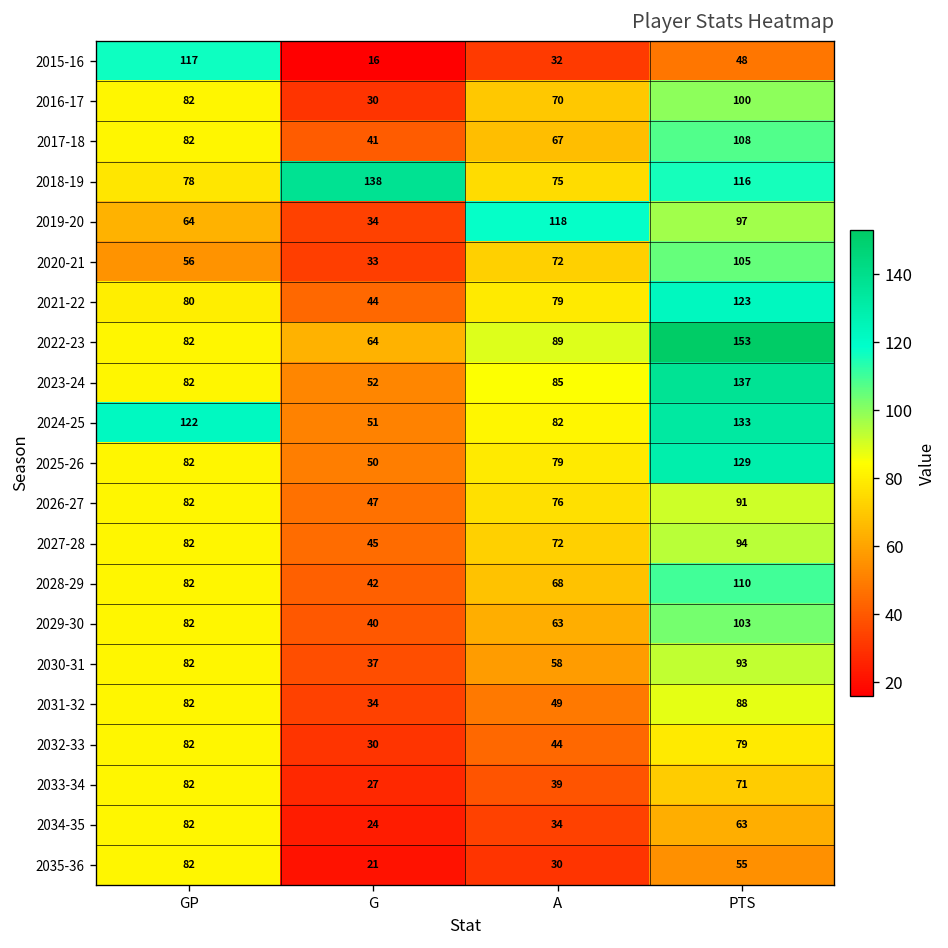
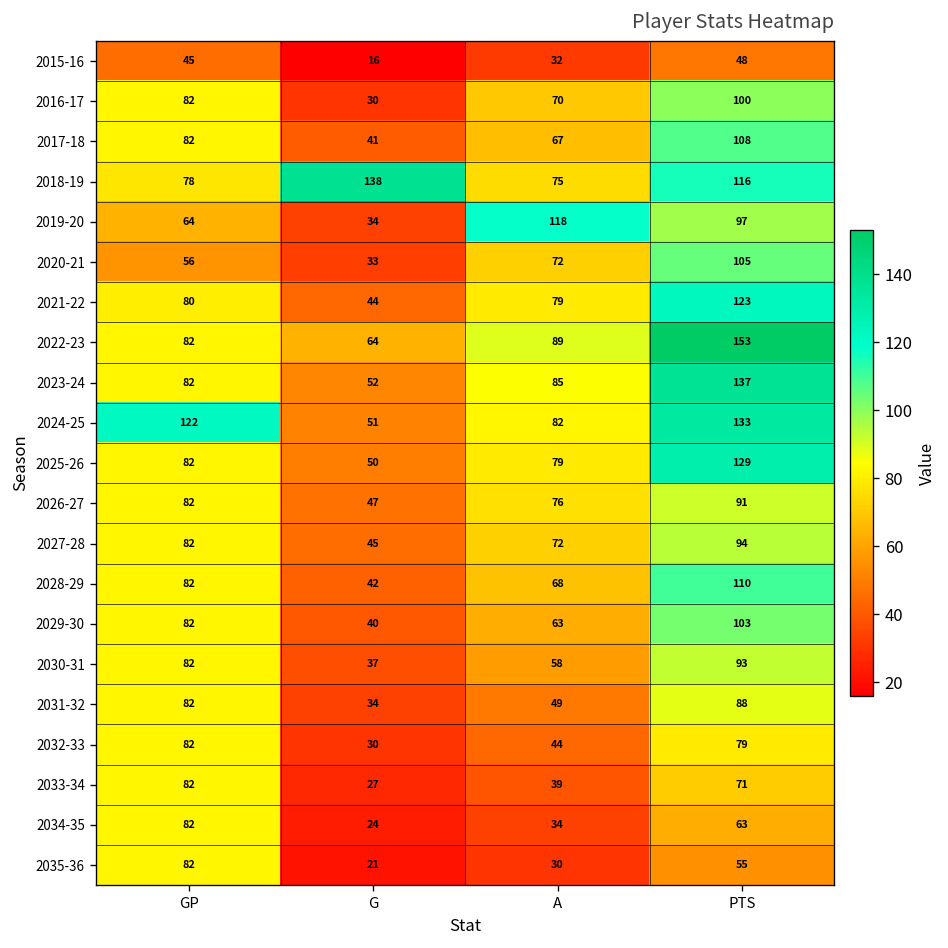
2015-16, GP: 117 -> 45
